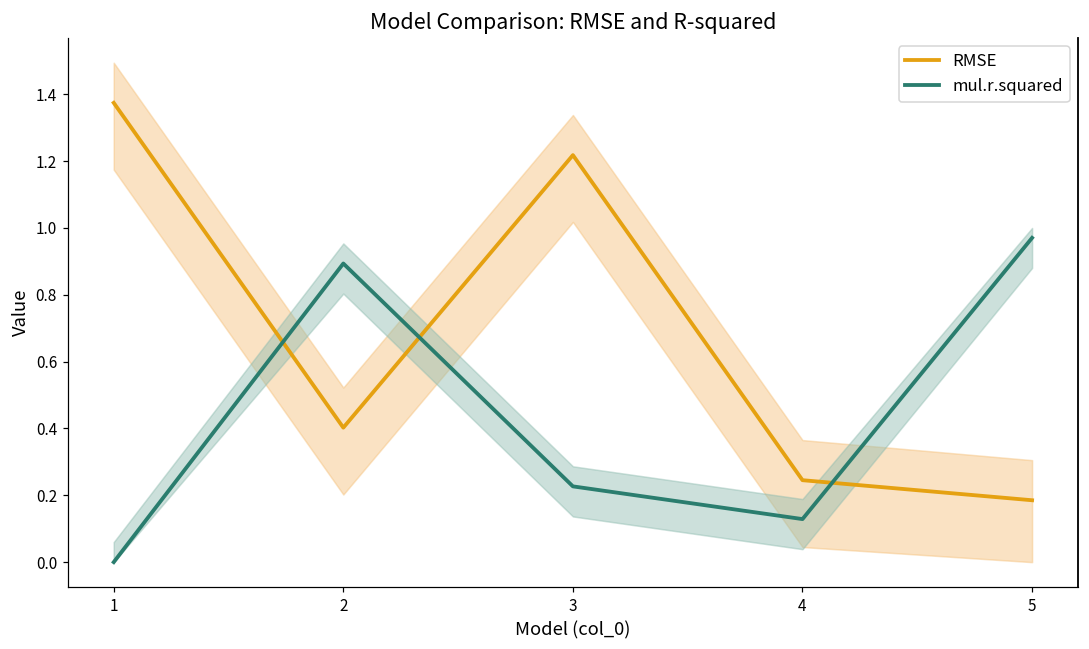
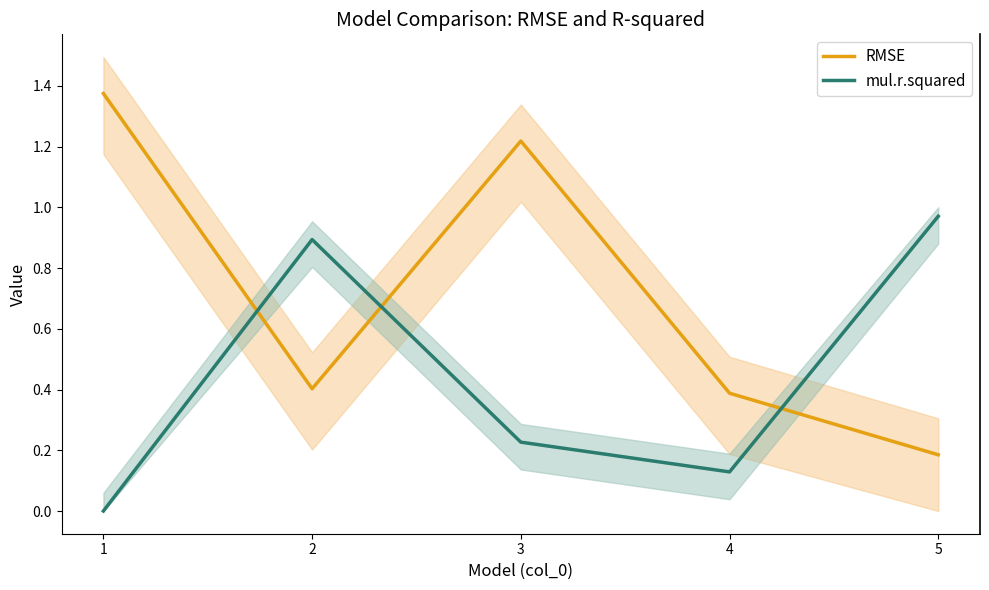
RMSE, 4: 0.25 -> 0.39
